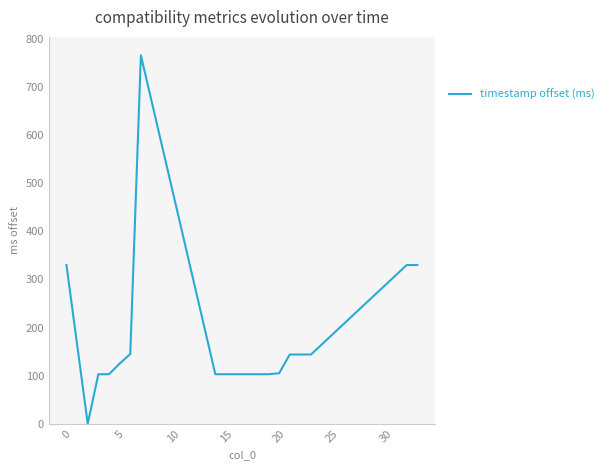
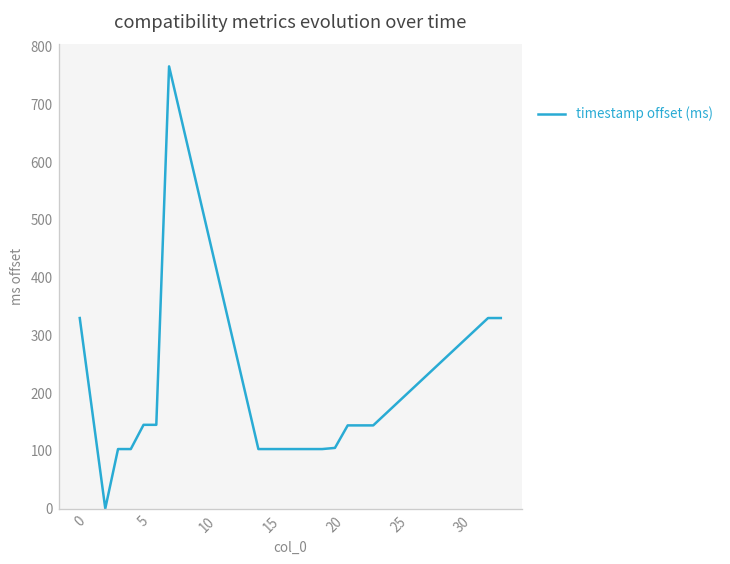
5: 130 -> 150
